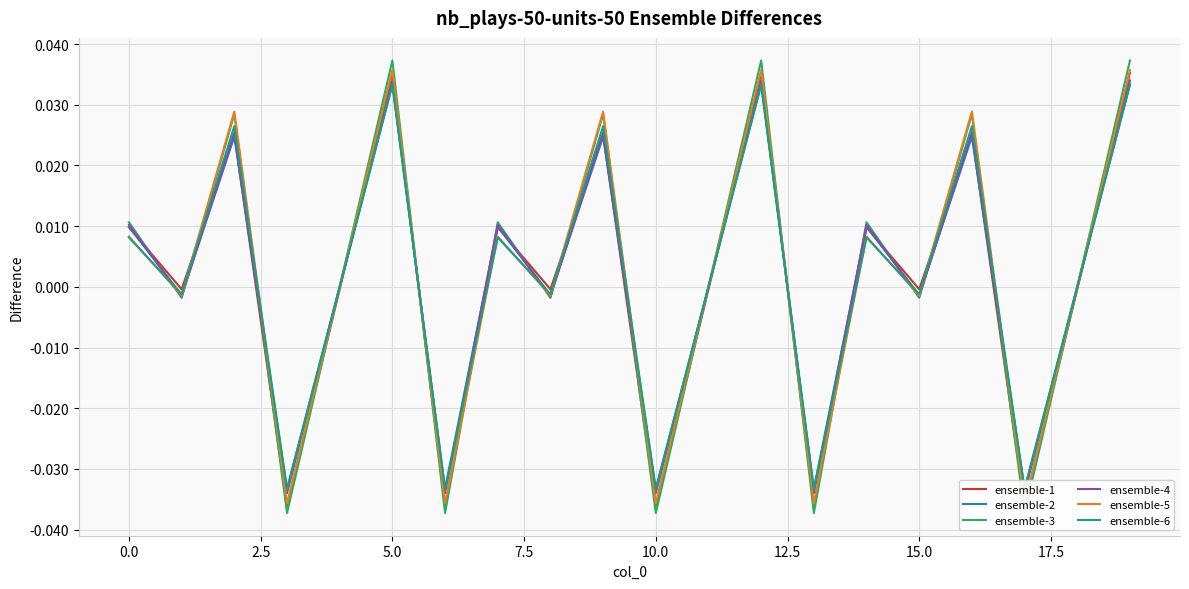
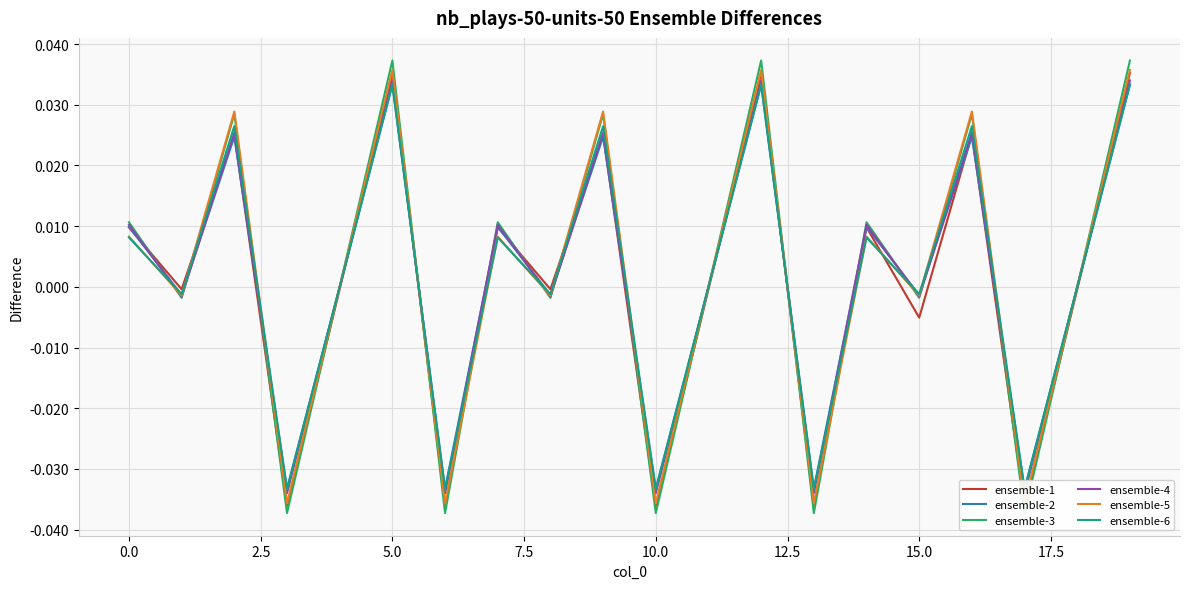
ensemble-1, 15.0: 0.000 -> -0.005
